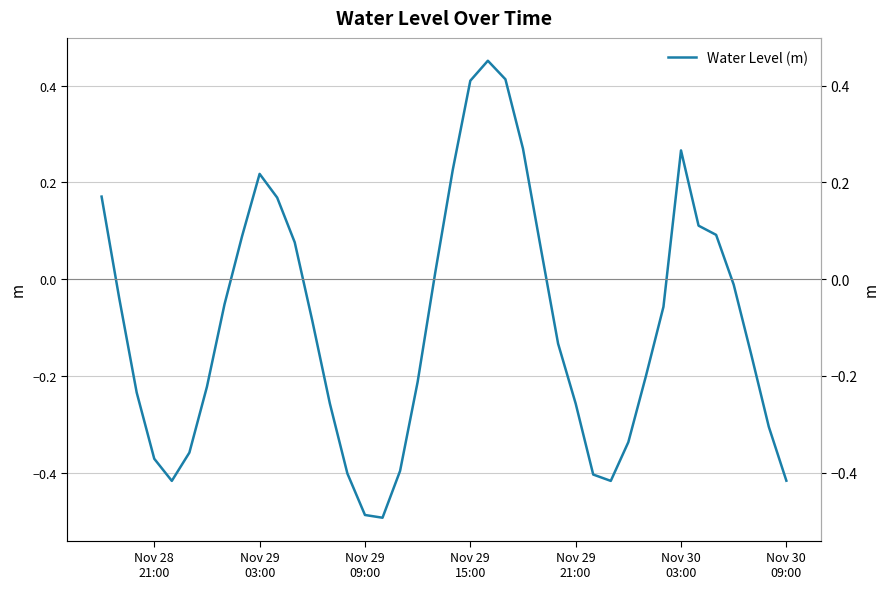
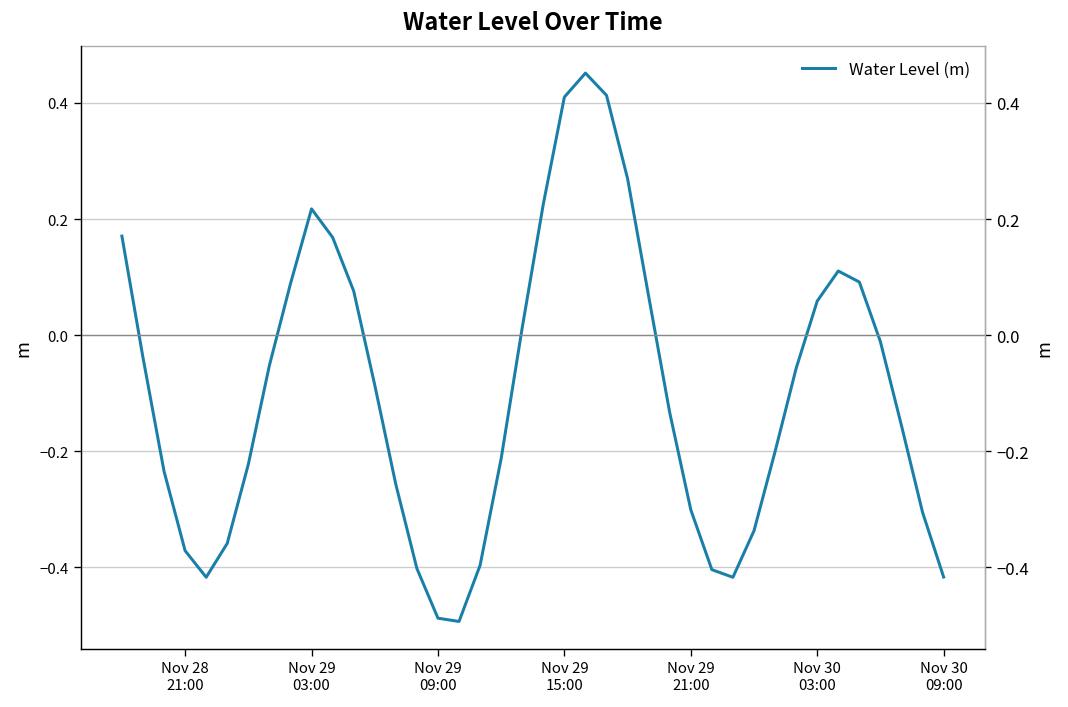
Nov 29 21:00: -0.26 -> -0.30
Nov 30 03:00: 0.27 -> 0.06
